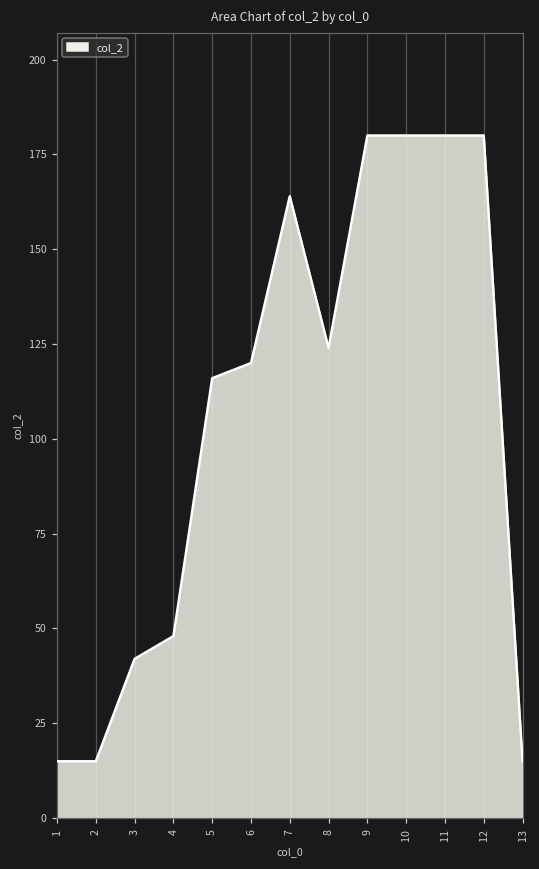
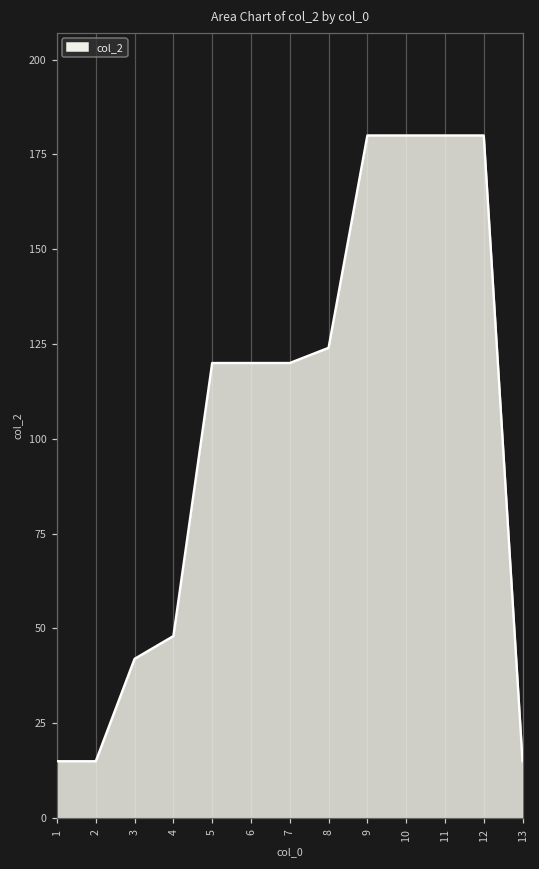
5: 116 -> 120
7: 164 -> 120
